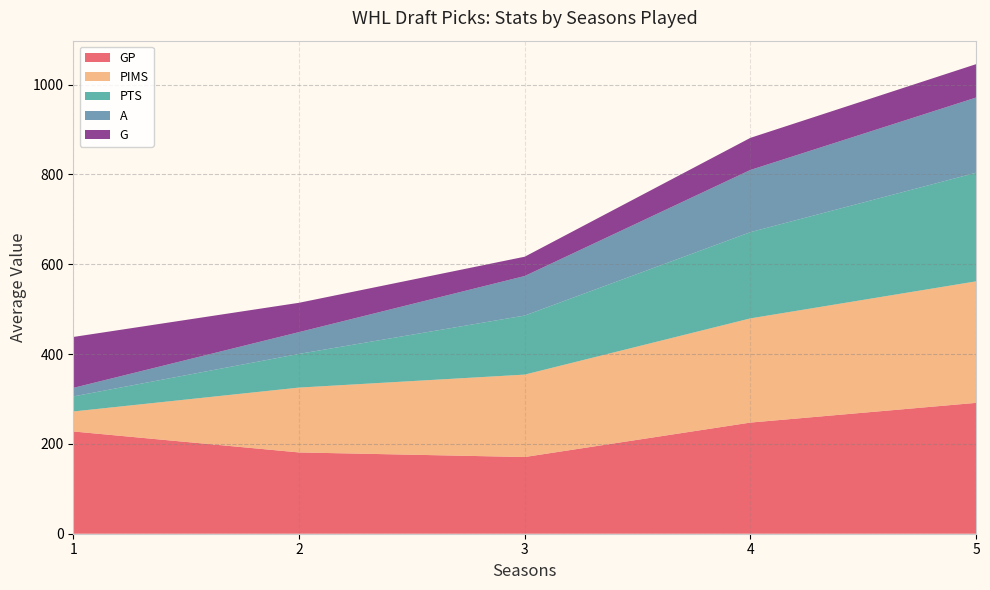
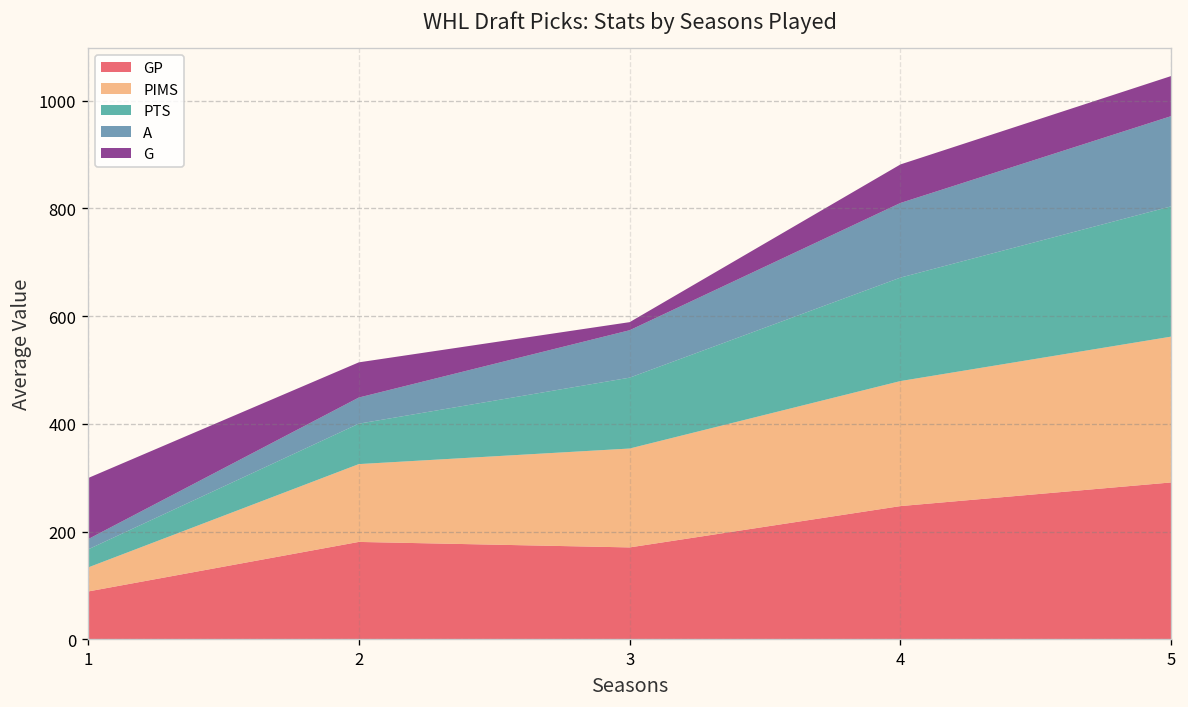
GP, 1: 230 -> 90
G, 3: 40 -> 20
